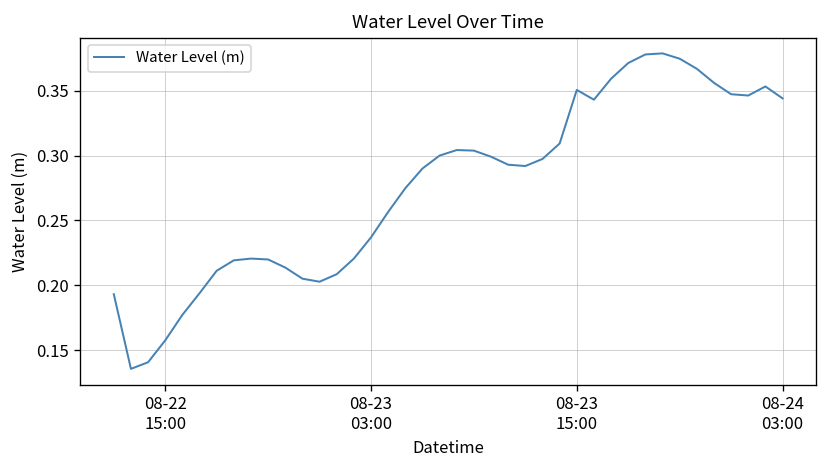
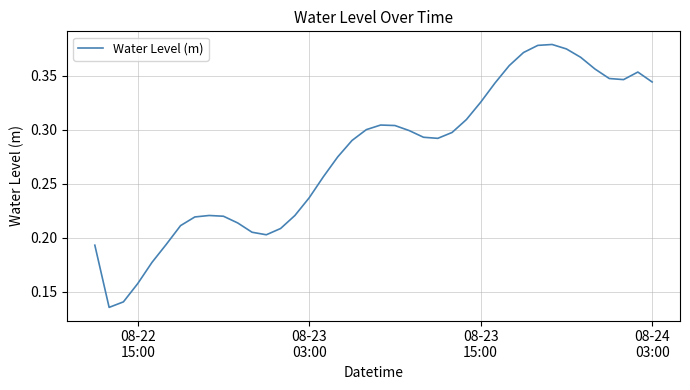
08-23 15:00: 0.351 -> 0.325
